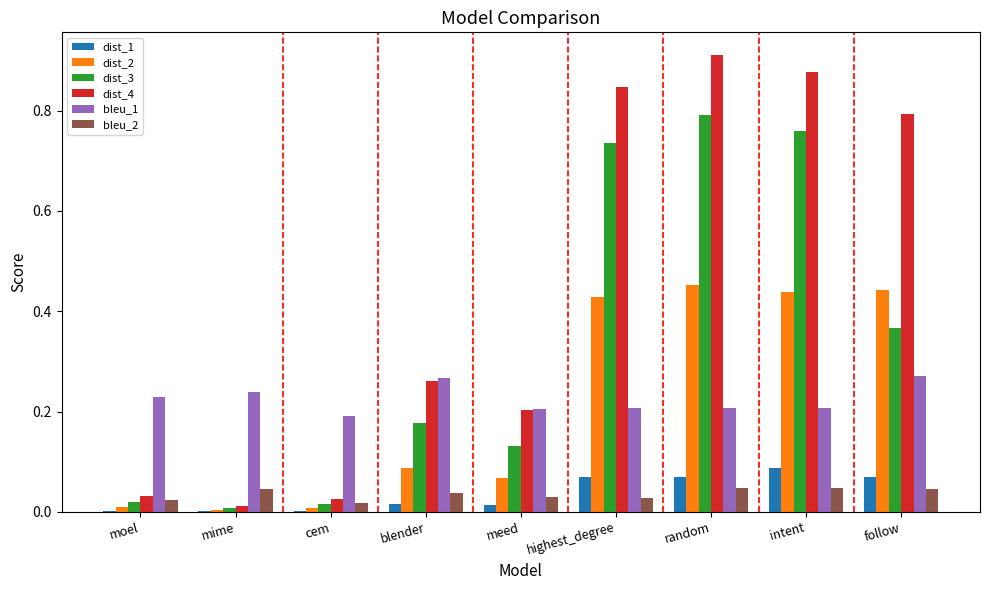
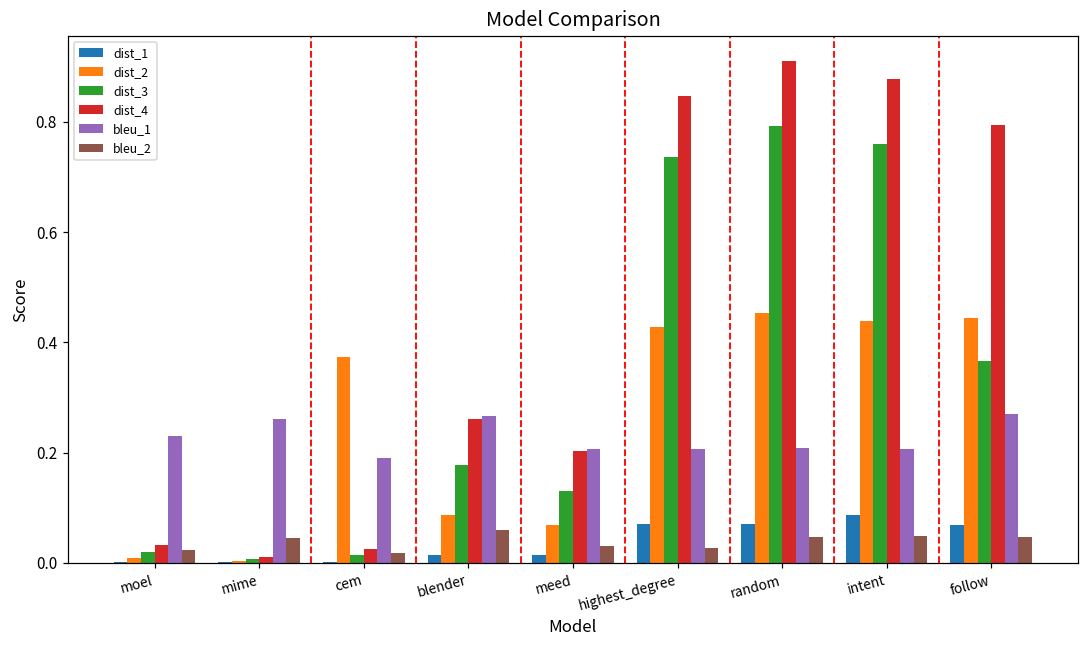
bleu_1, mime: 0.24 -> 0.26
dist_2, cem: 0.01 -> 0.37
bleu_2, blender: 0.04 -> 0.06
